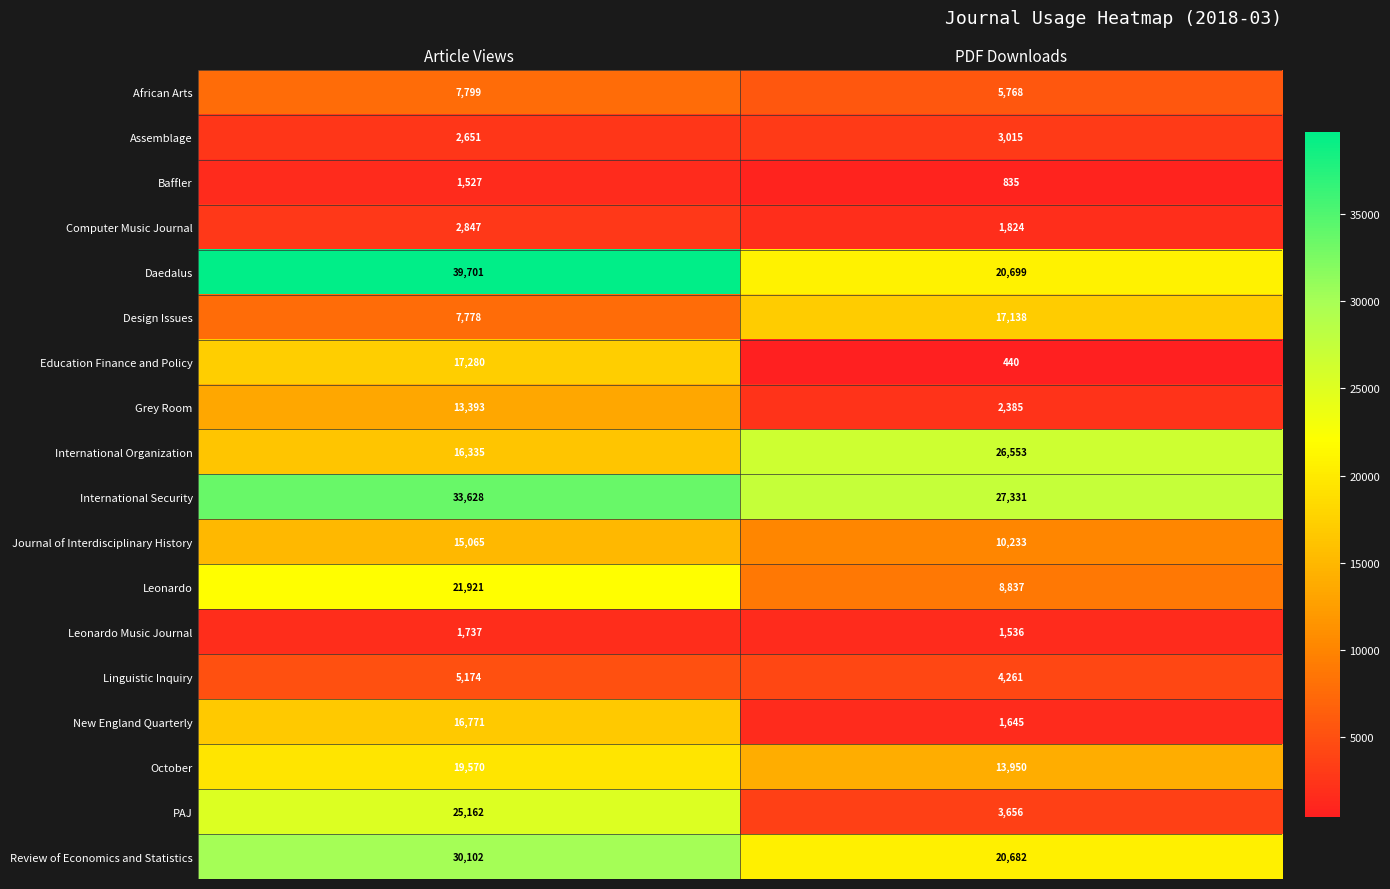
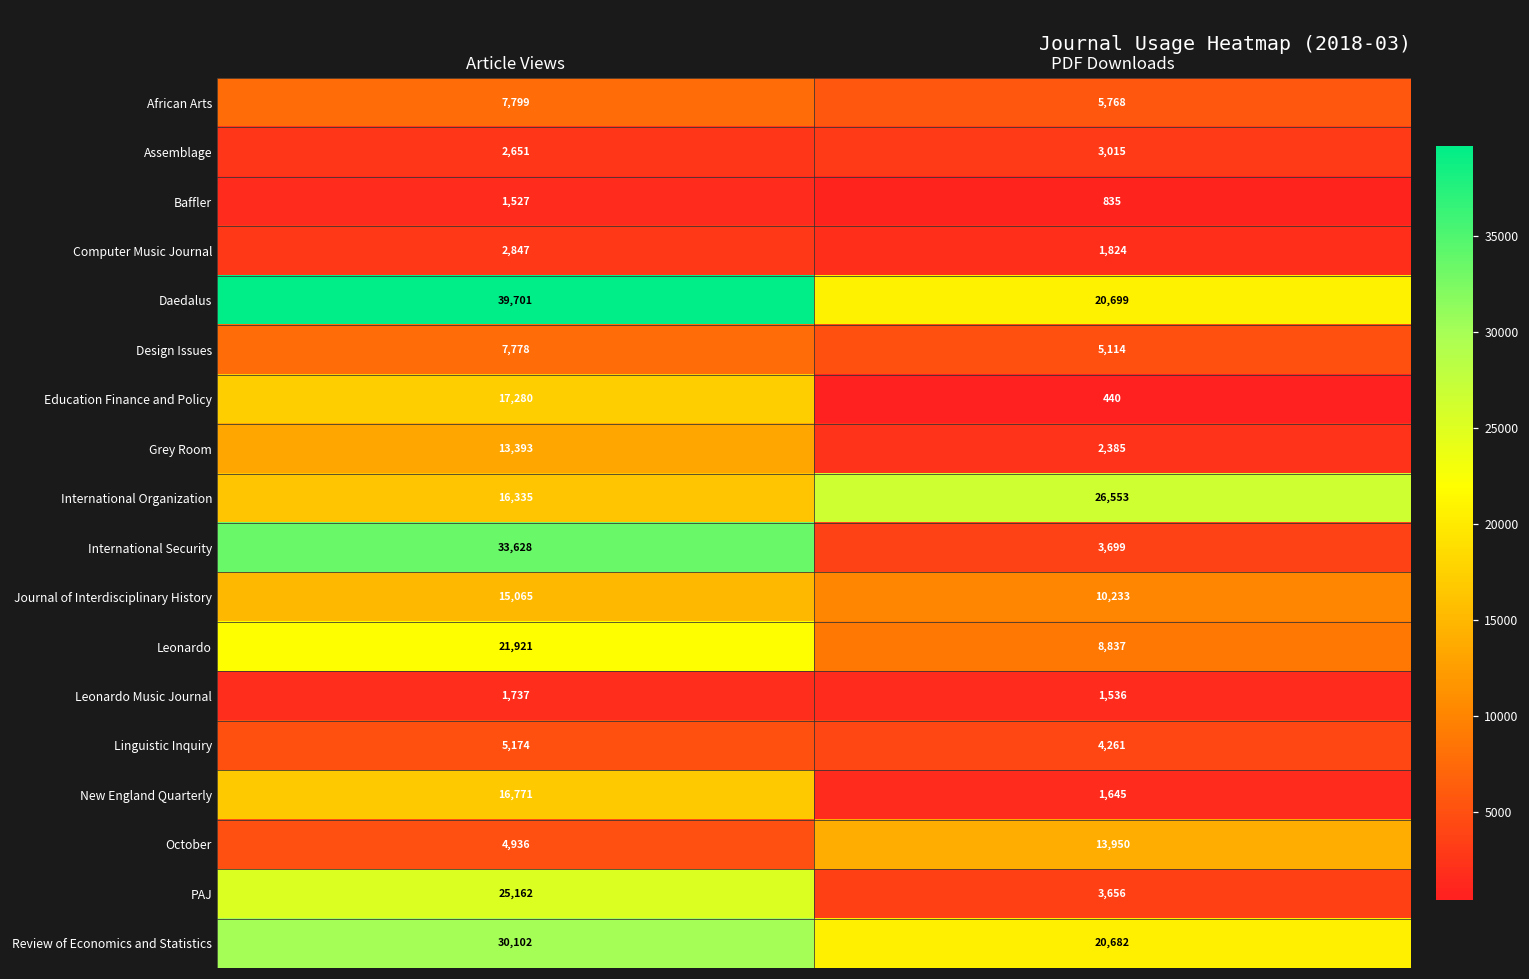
Design Issues, PDF Downloads: 17,138 -> 5,114
International Security, PDF Downloads: 27,331 -> 3,699
October, Article Views: 19,570 -> 4,936
